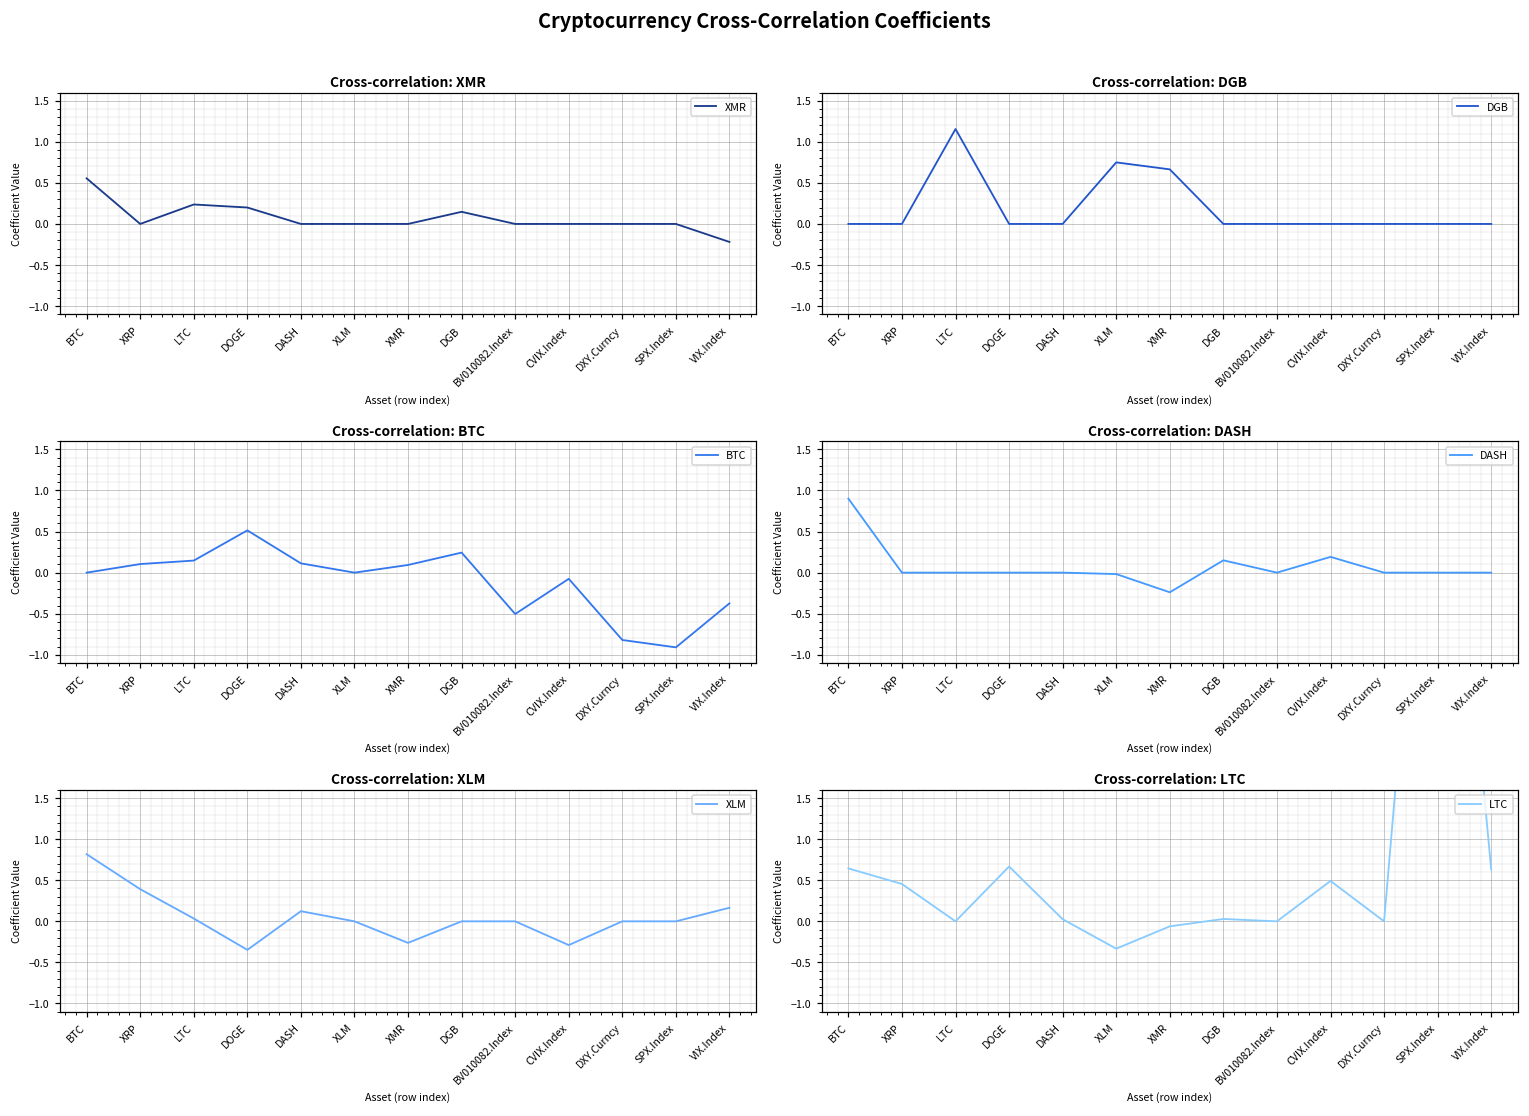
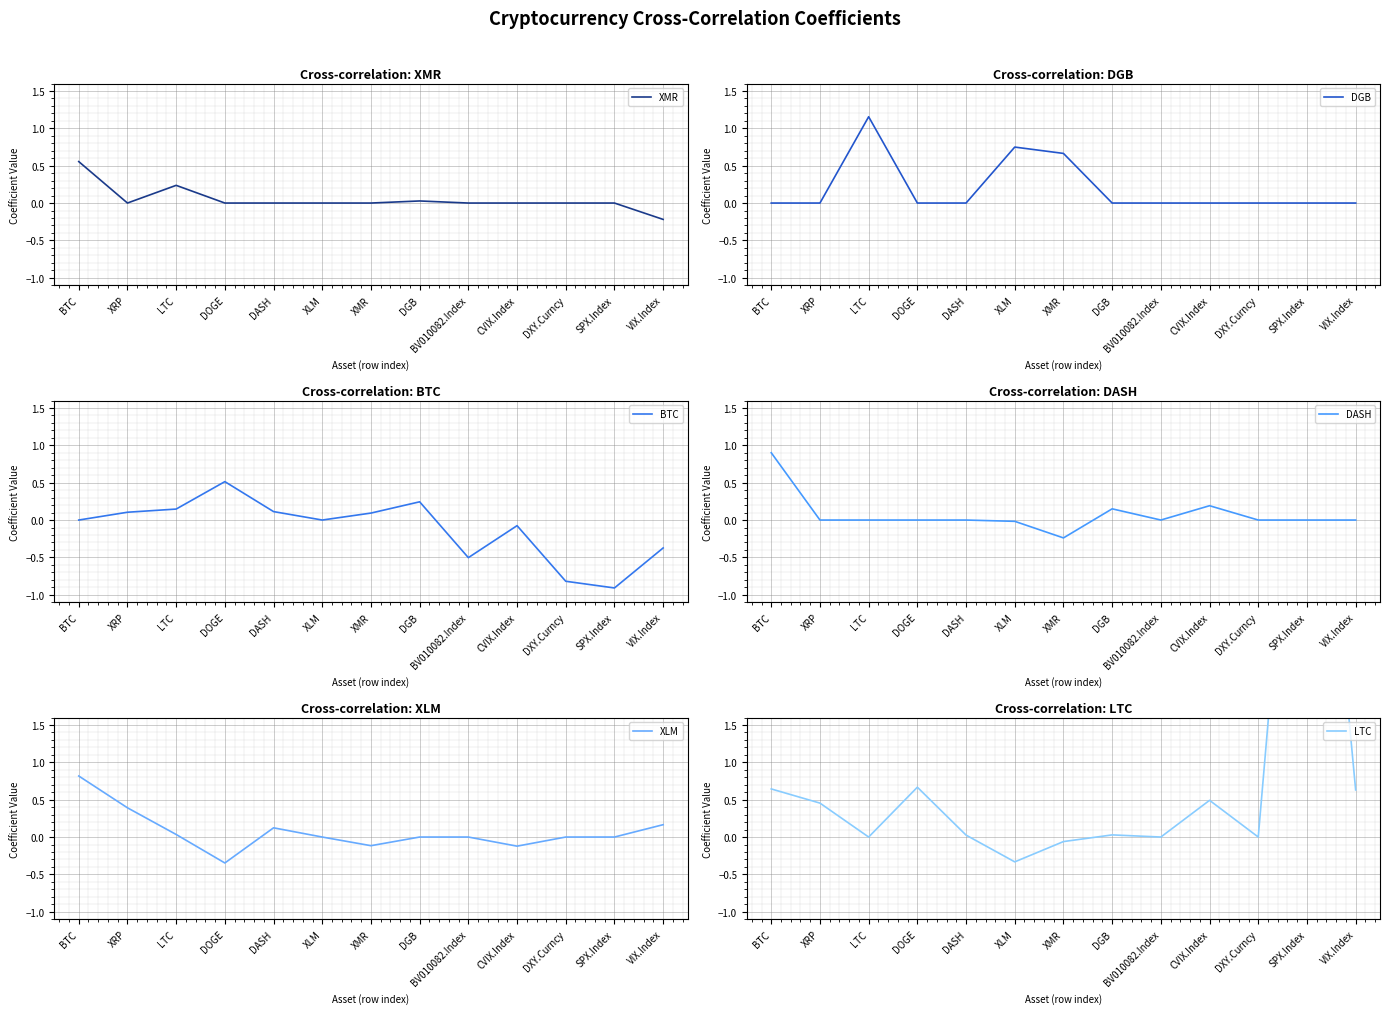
Cross-correlation: XMR, DOGE: 0.2 -> 0.0
Cross-correlation: XMR, DGB: 0.1 -> 0.0
Cross-correlation: XLM, XMR: -0.3 -> -0.1
Cross-correlation: XLM, CVIX.Index: -0.3 -> -0.1
